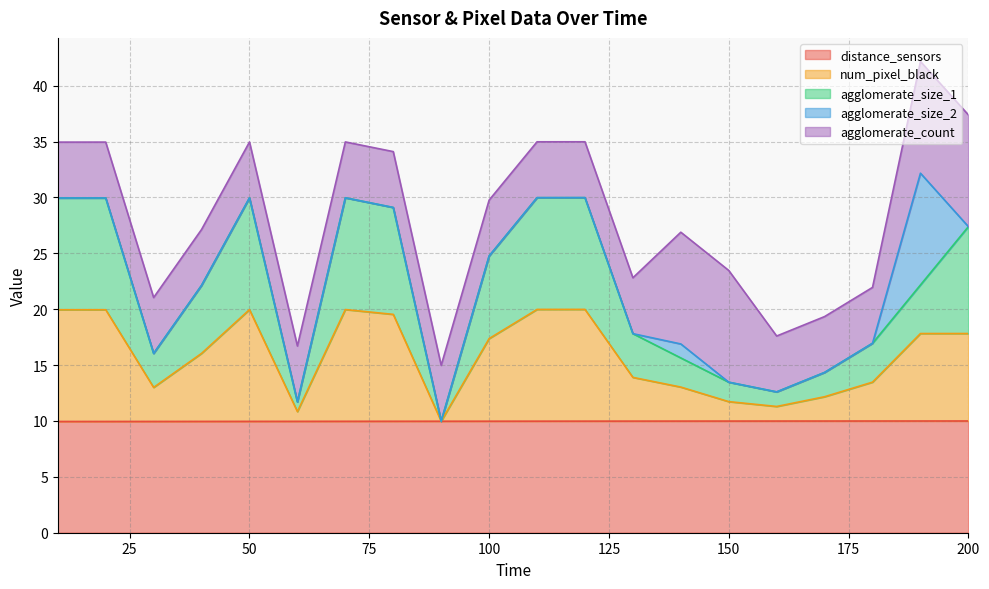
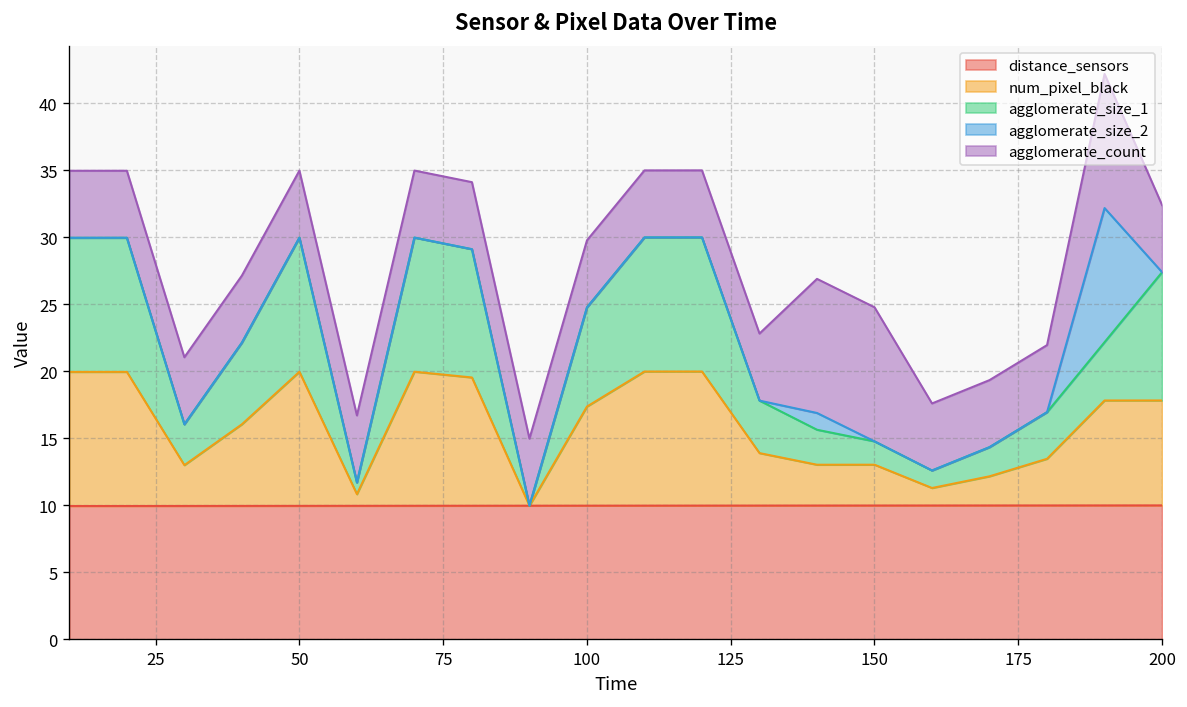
num_pixel_black, 150: 1.7 -> 3.0
agglomerate_count, 200: 10.0 -> 5.0
